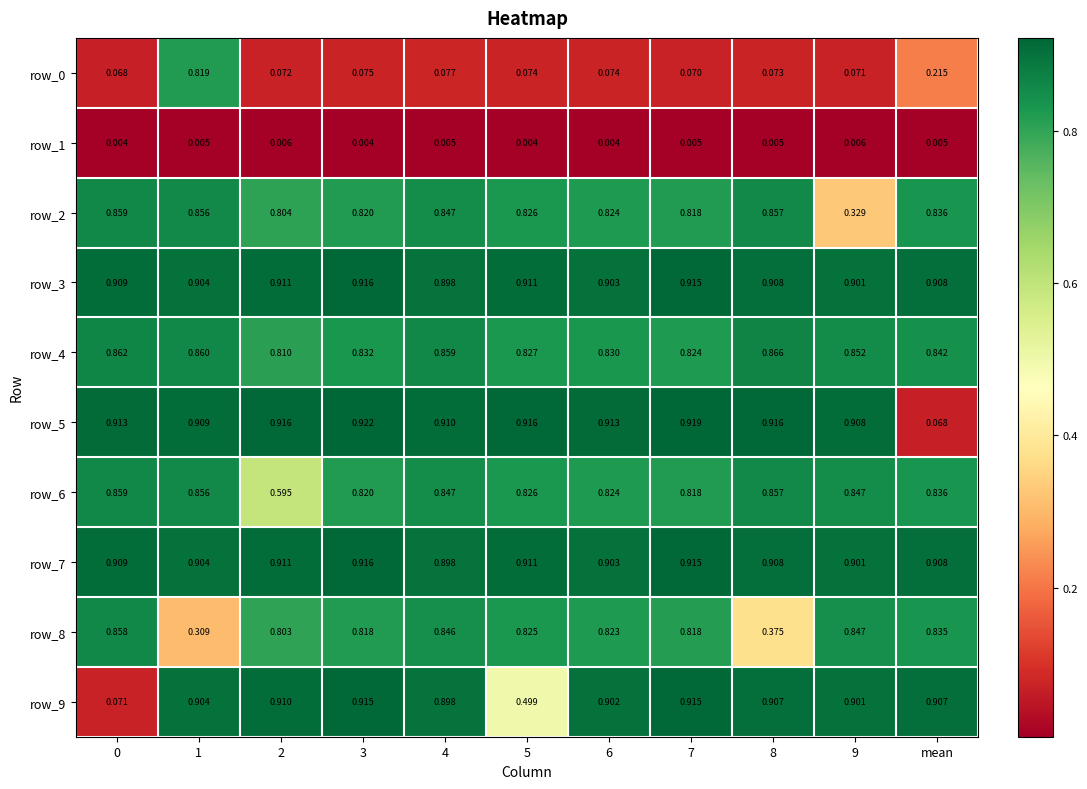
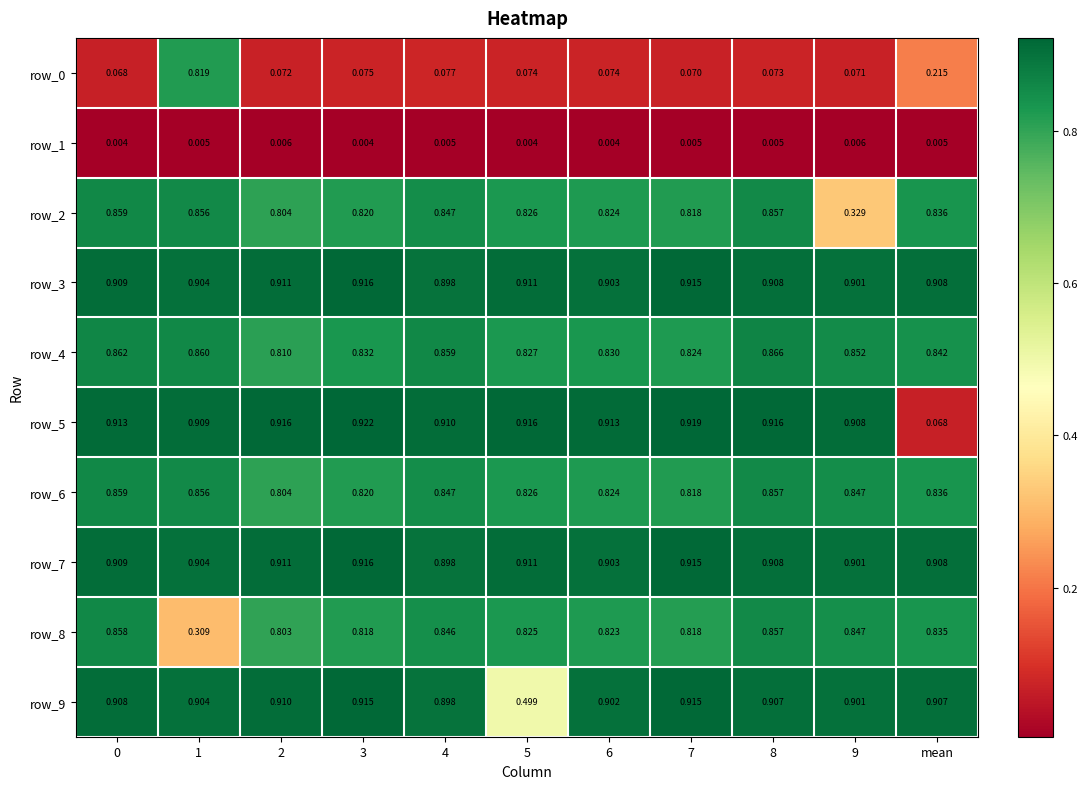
row_6, 2: 0.595 -> 0.804
row_8, 8: 0.375 -> 0.857
row_9, 0: 0.071 -> 0.908
